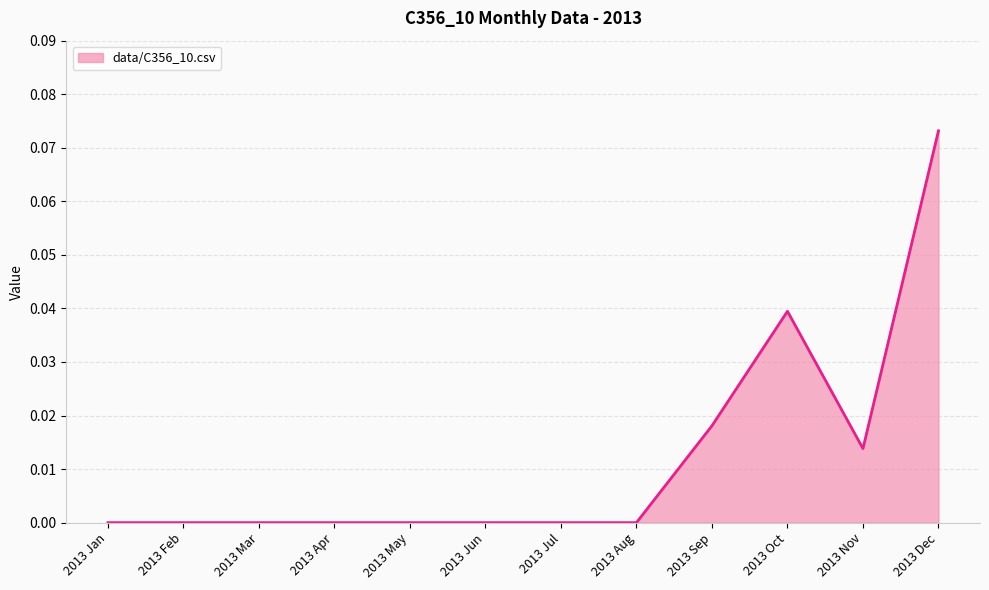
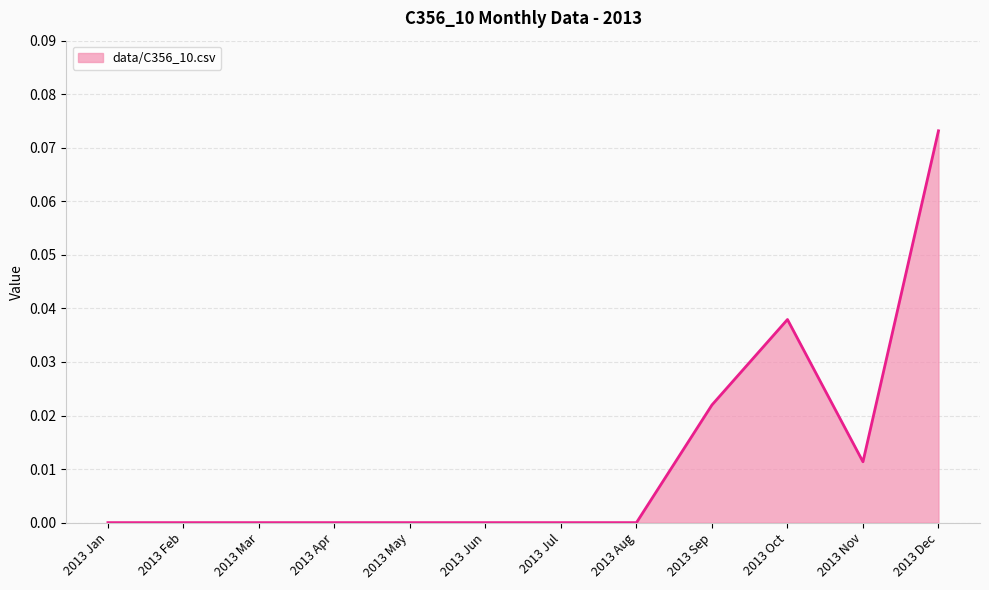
2013 Sep: 0.018 -> 0.022
2013 Oct: 0.039 -> 0.038
2013 Nov: 0.014 -> 0.011
